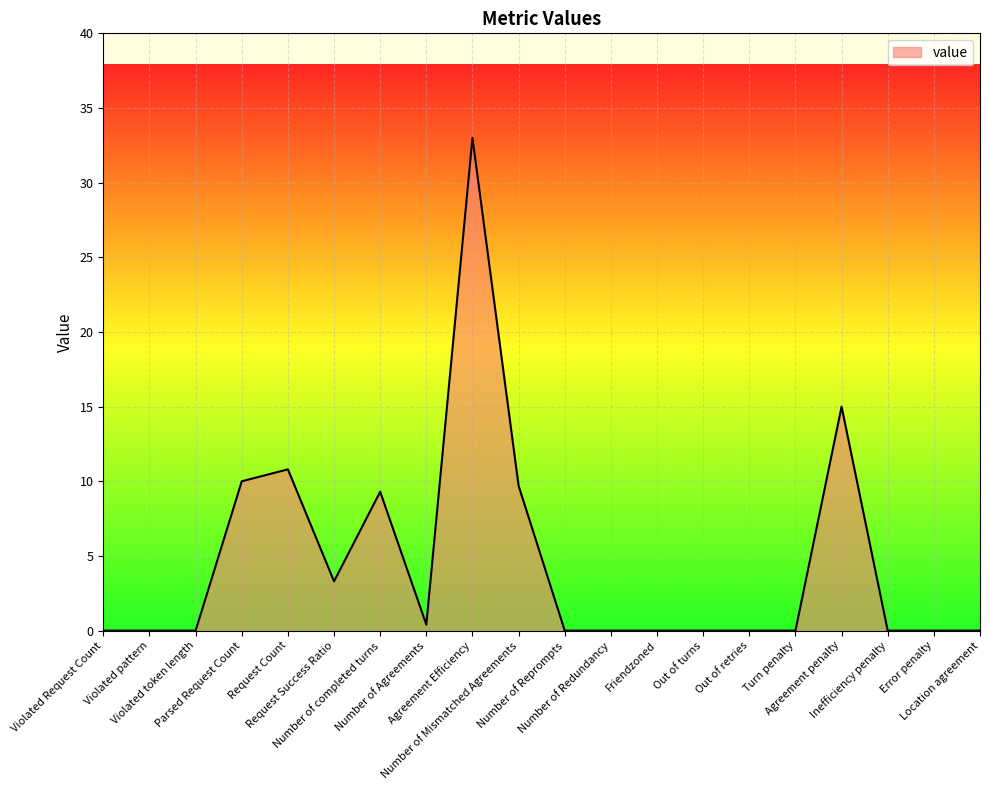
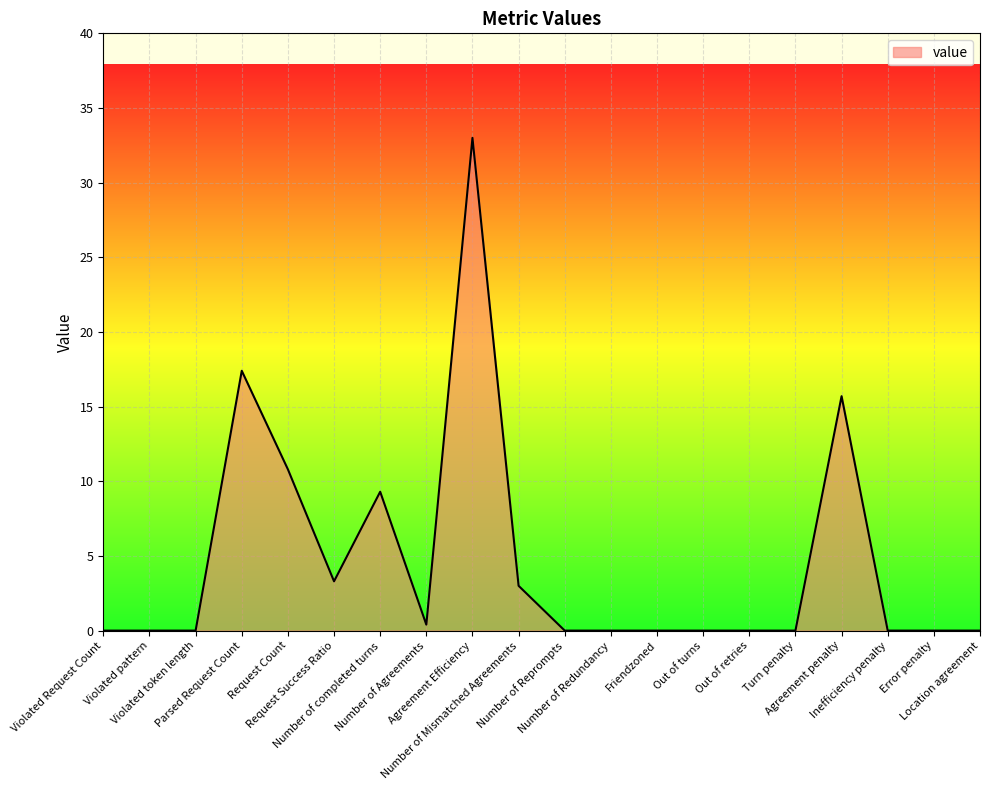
Parsed Request Count: 10.0 -> 17.4
Number of Mismatched Agreements: 9.7 -> 3.0
Agreement penalty: 15.0 -> 15.7
